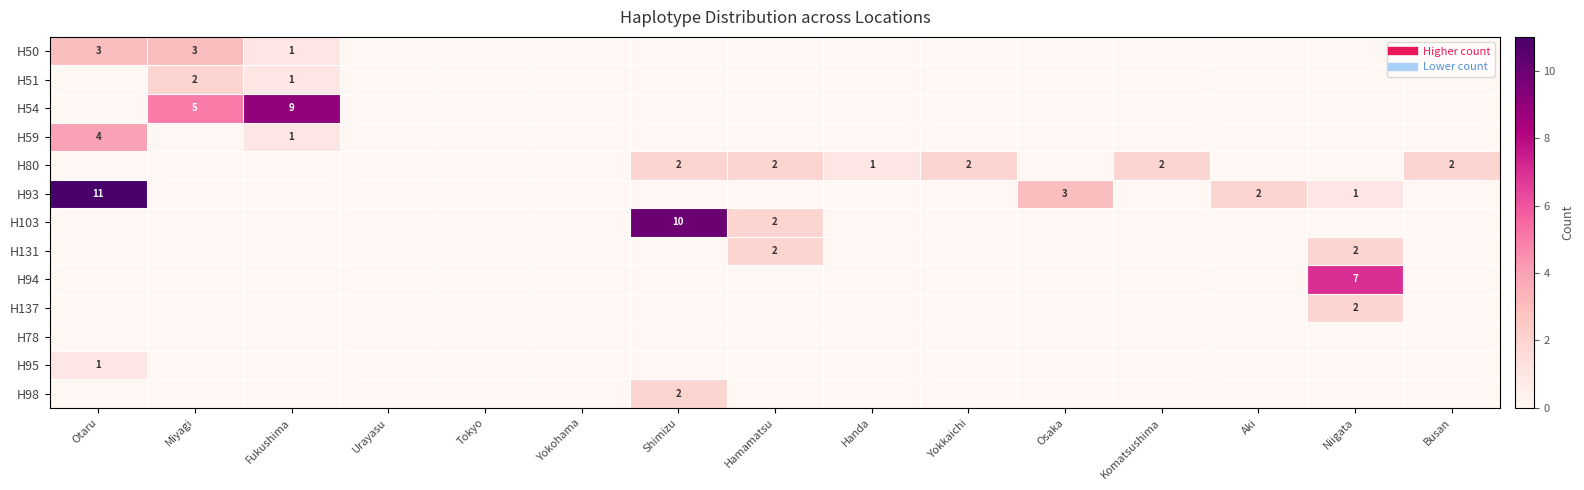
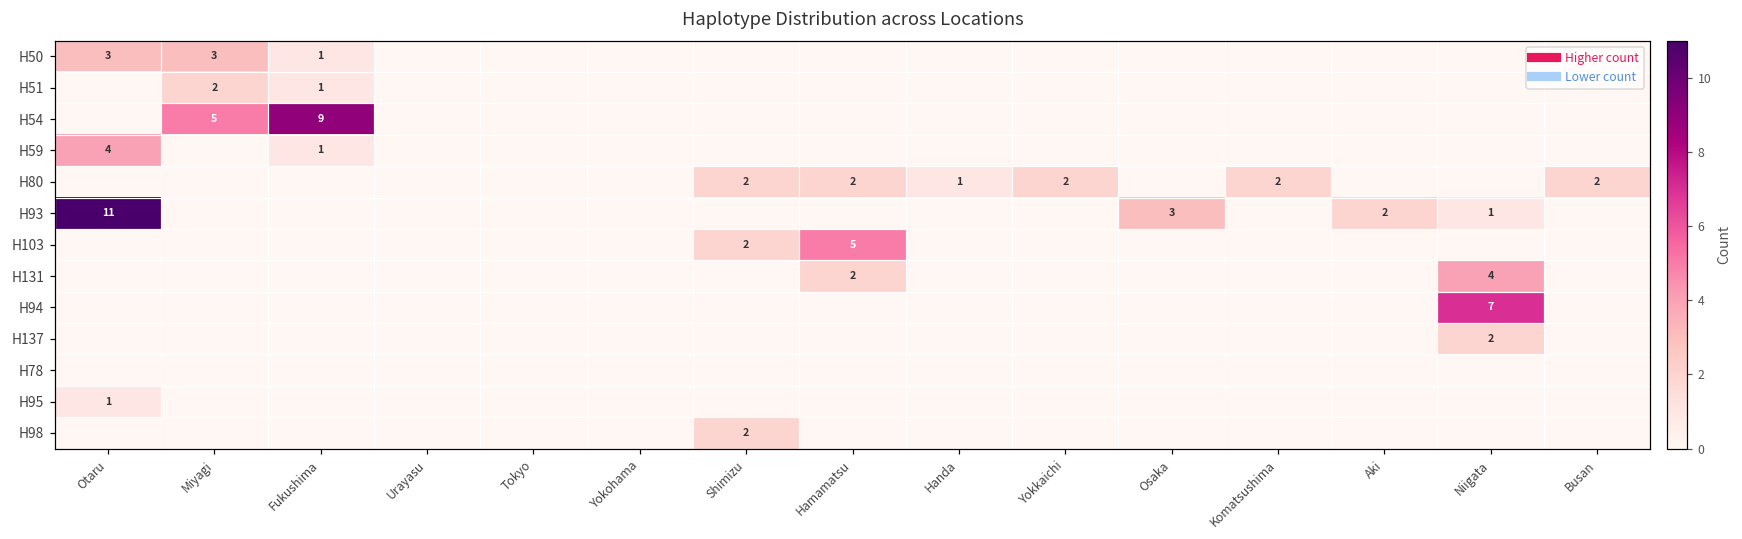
H103, Shimizu: 10 -> 2
H103, Hamamatsu: 2 -> 5
H131, Niigata: 2 -> 4
